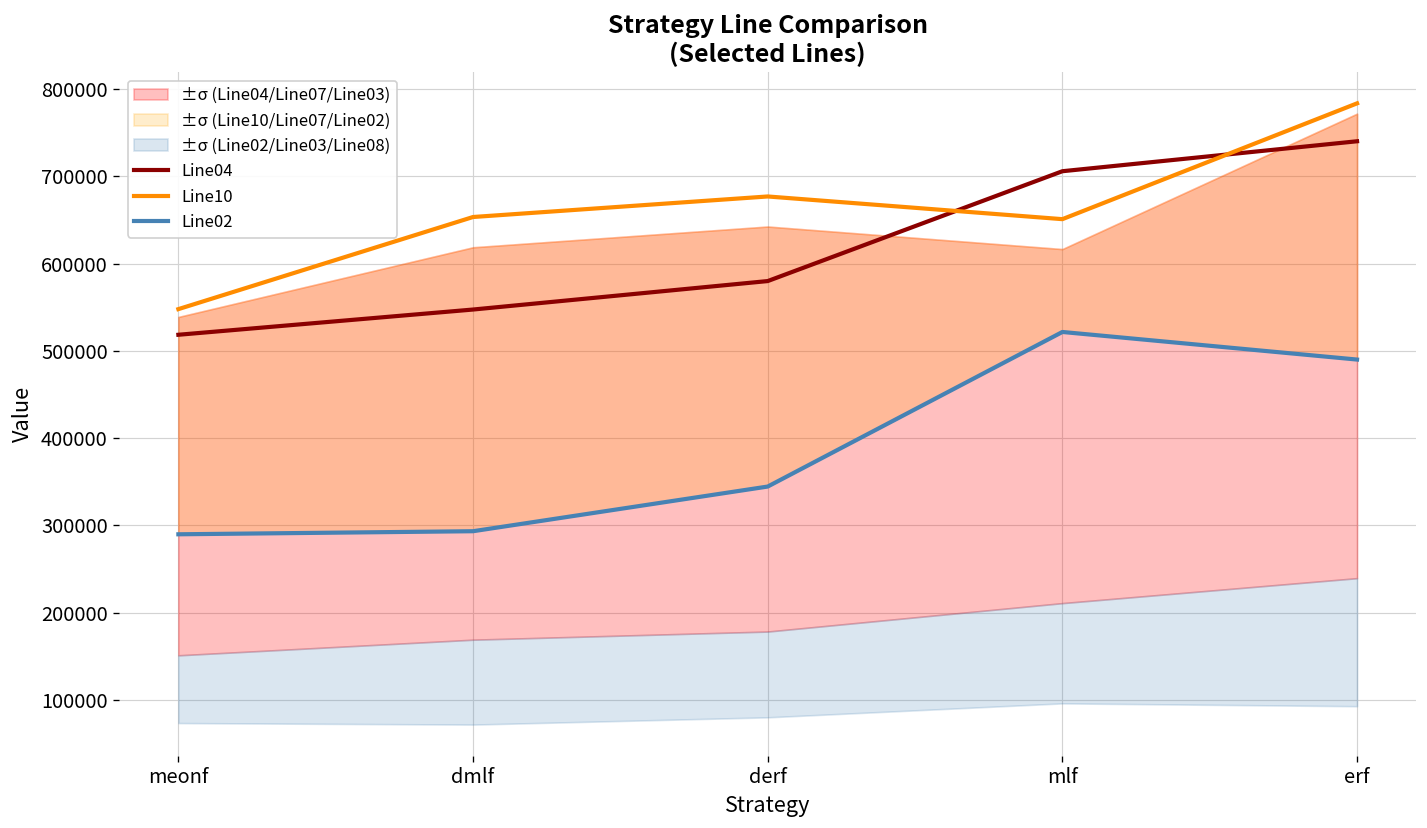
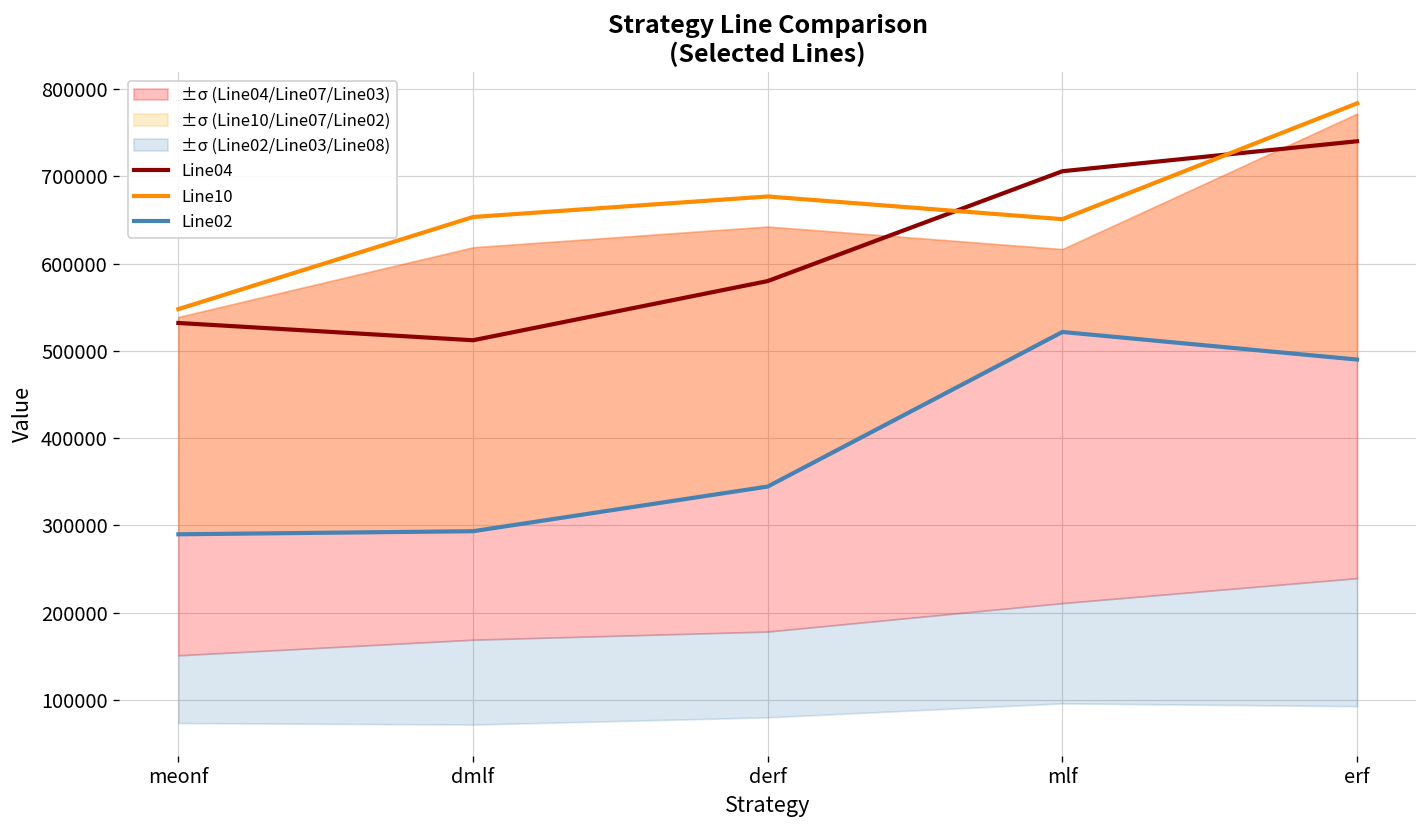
Line04, meonf: 520000 -> 530000
Line04, dmlf: 550000 -> 510000
